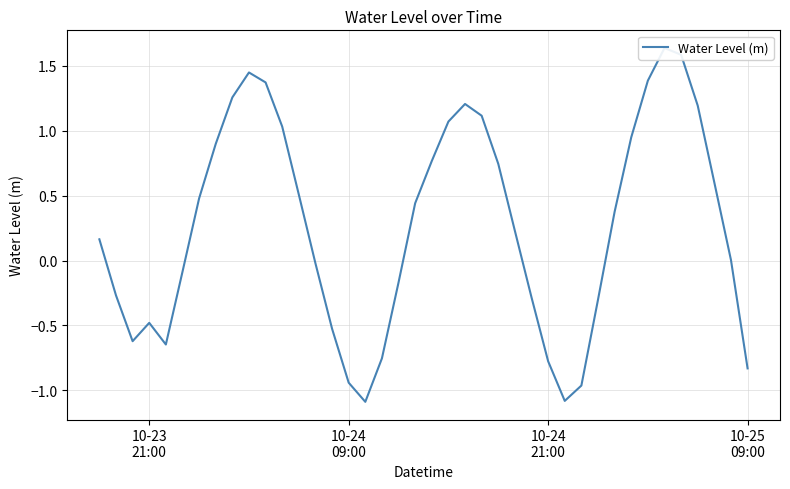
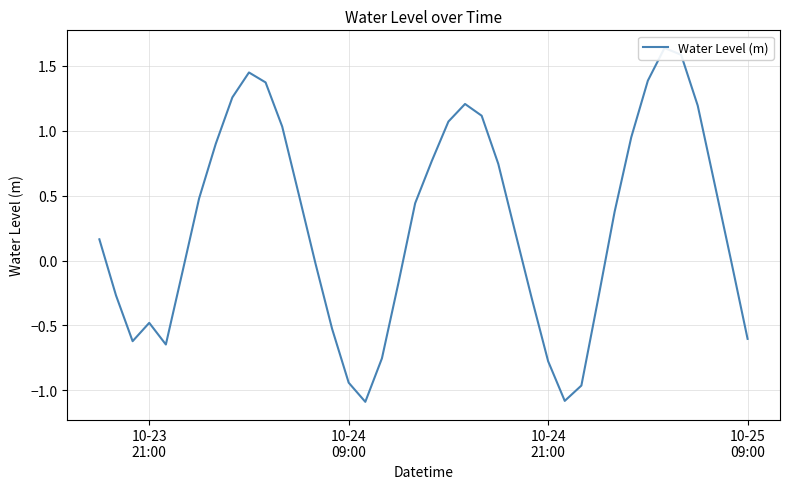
10-25 09:00: -0.83 -> -0.60
